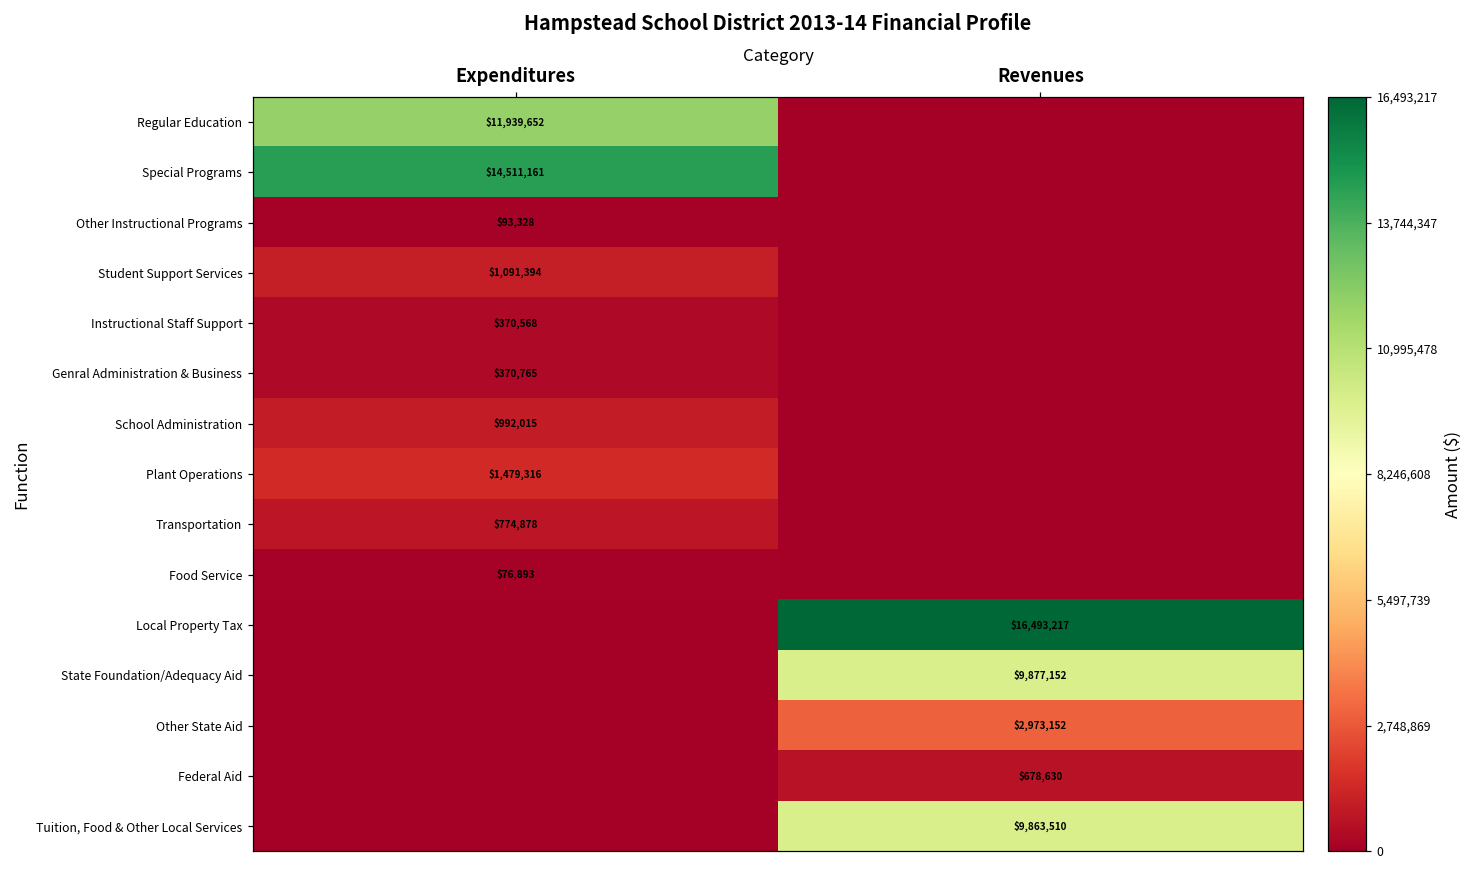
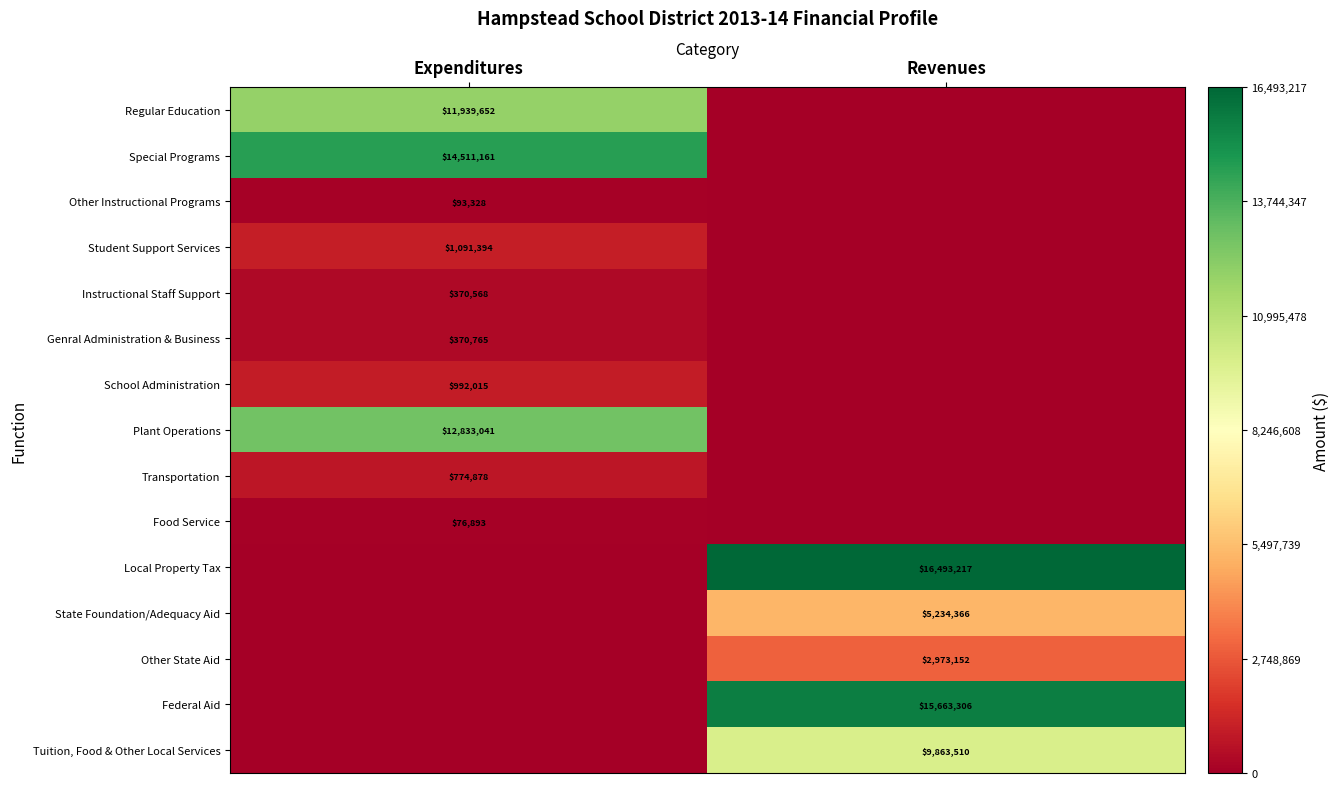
Plant Operations, Expenditures: $1,479,316 -> $12,833,041
State Foundation/Adequacy Aid, Revenues: $9,877,152 -> $5,234,366
Federal Aid, Revenues: $678,630 -> $15,663,306
